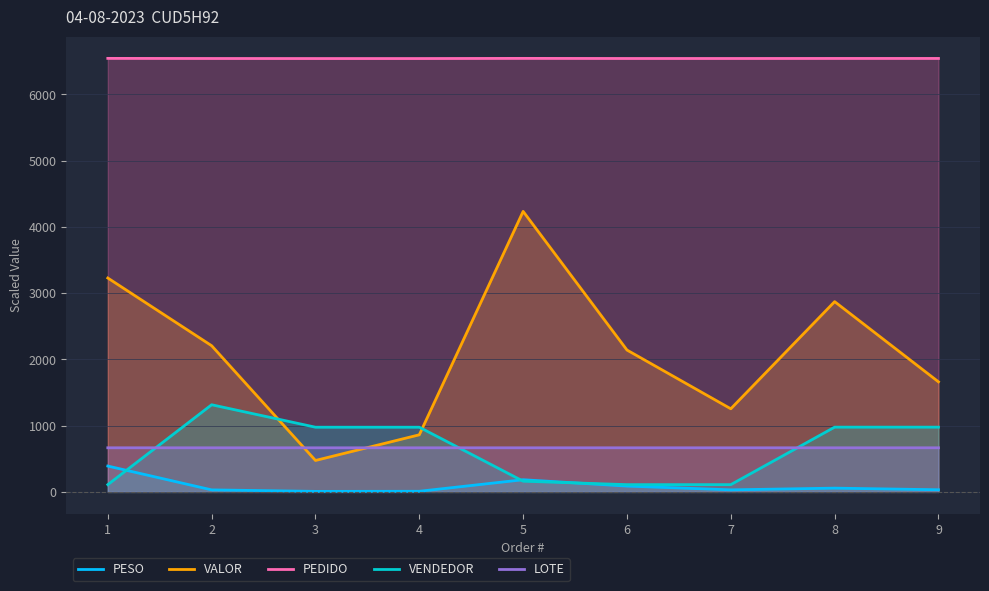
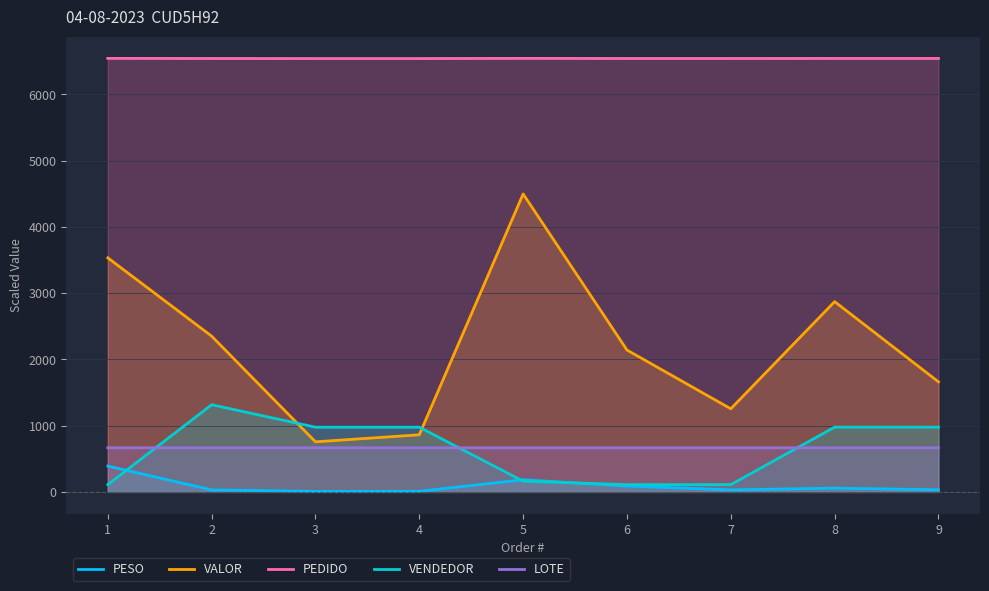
VALOR, 1: 3200 -> 3500
VALOR, 2: 2200 -> 2400
VALOR, 3: 500 -> 800
VALOR, 5: 4200 -> 4500
